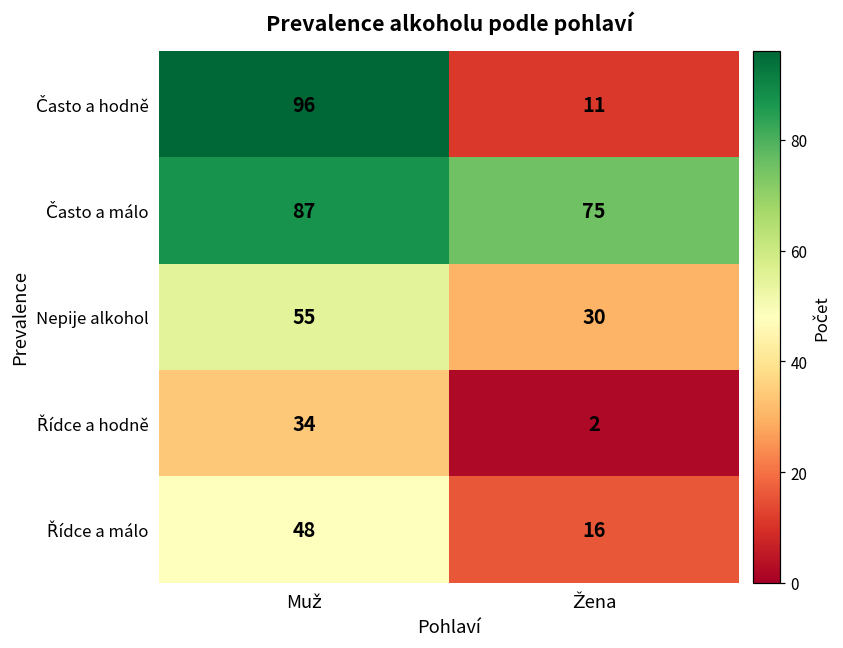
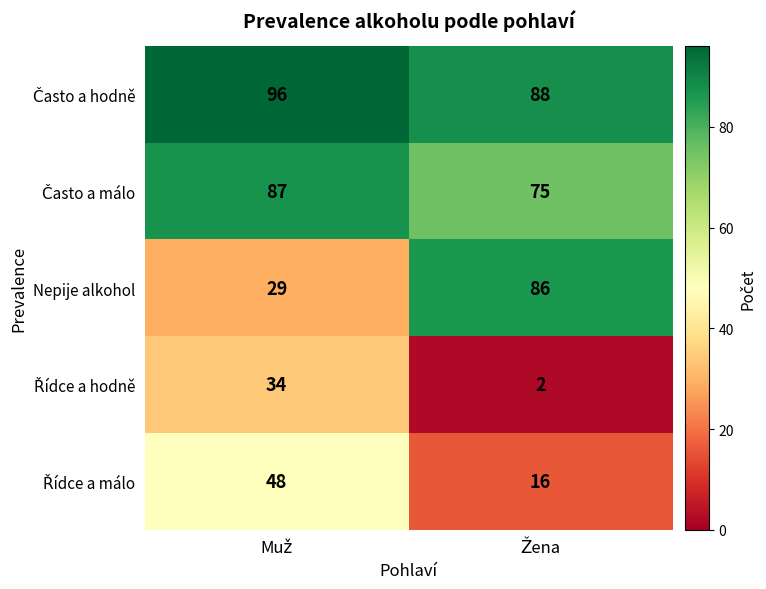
Často a hodně, Žena: 11 -> 88
Nepije alkohol, Muž: 55 -> 29
Nepije alkohol, Žena: 30 -> 86
